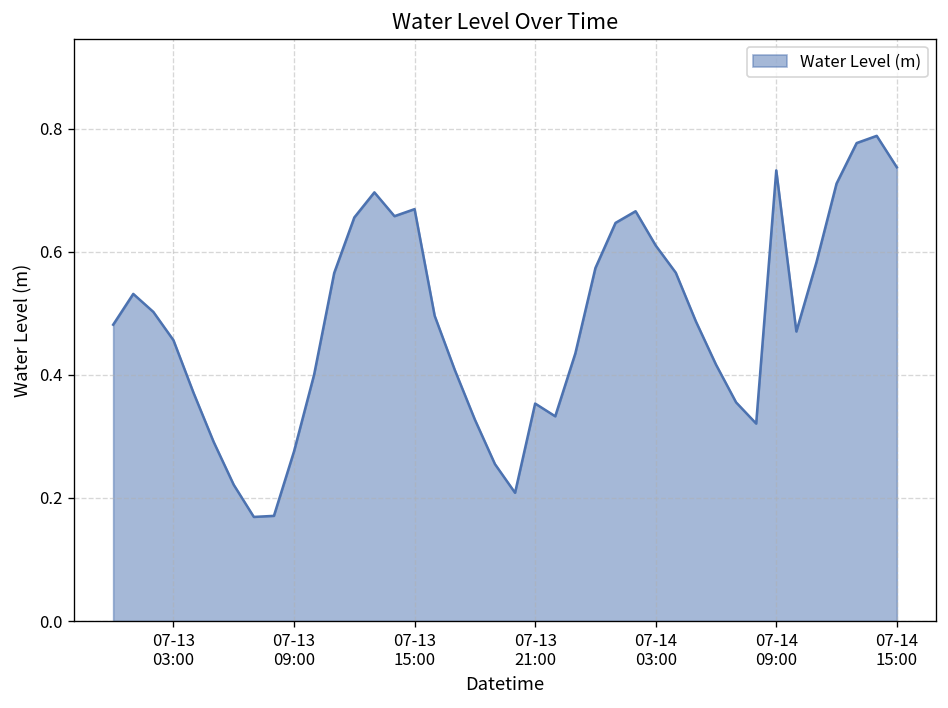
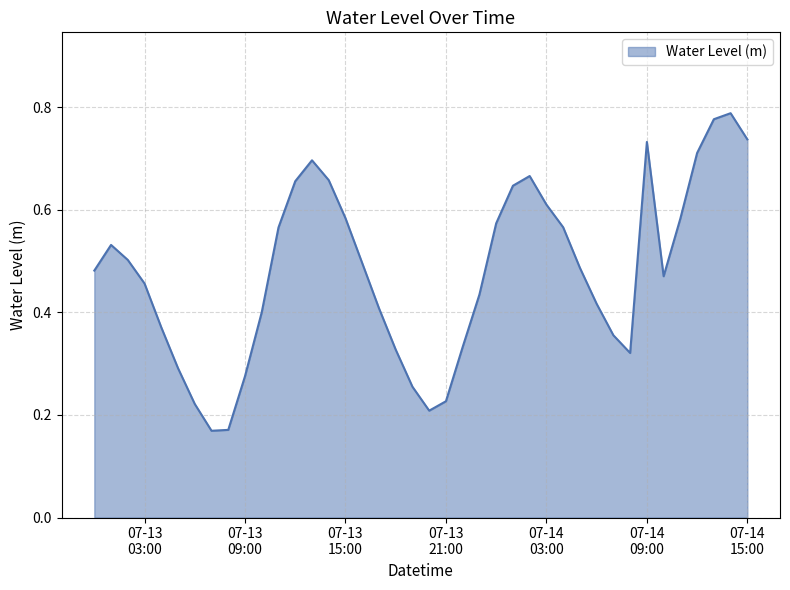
07-13 15:00: 0.67 -> 0.58
07-13 21:00: 0.35 -> 0.23
